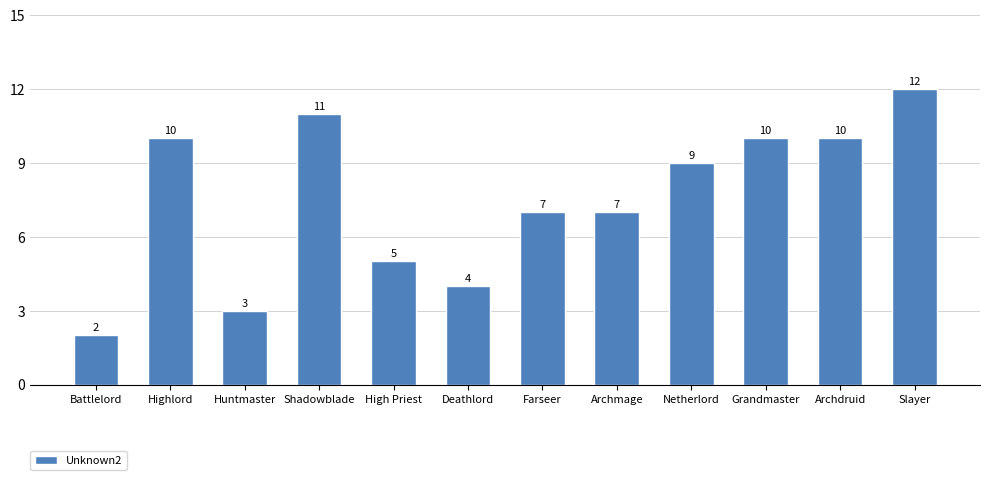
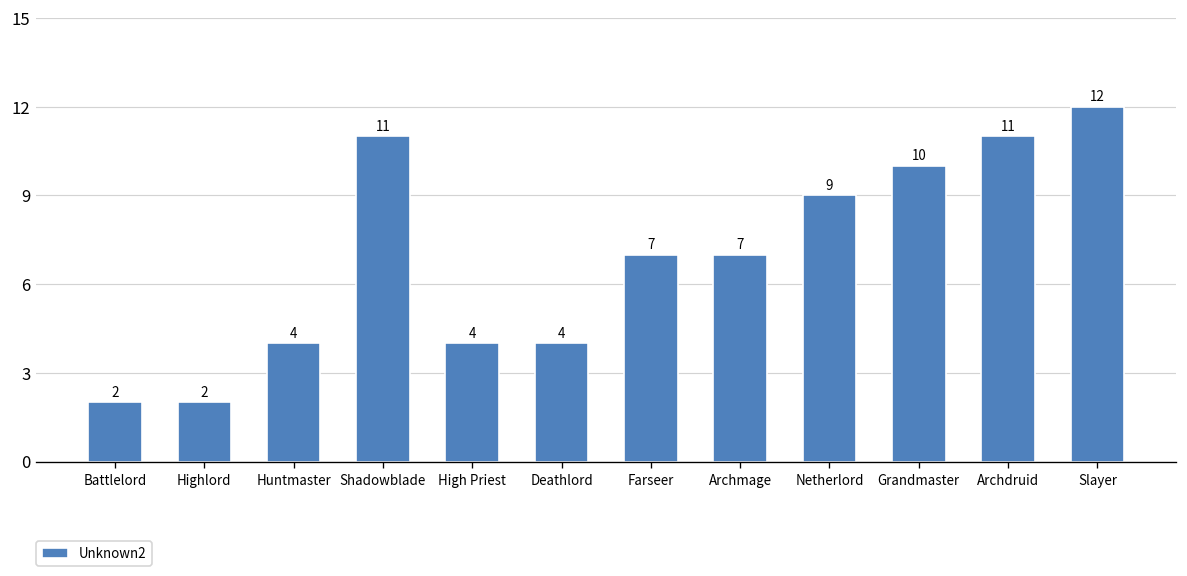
Highlord: 10 -> 2
Huntmaster: 3 -> 4
High Priest: 5 -> 4
Archdruid: 10 -> 11
